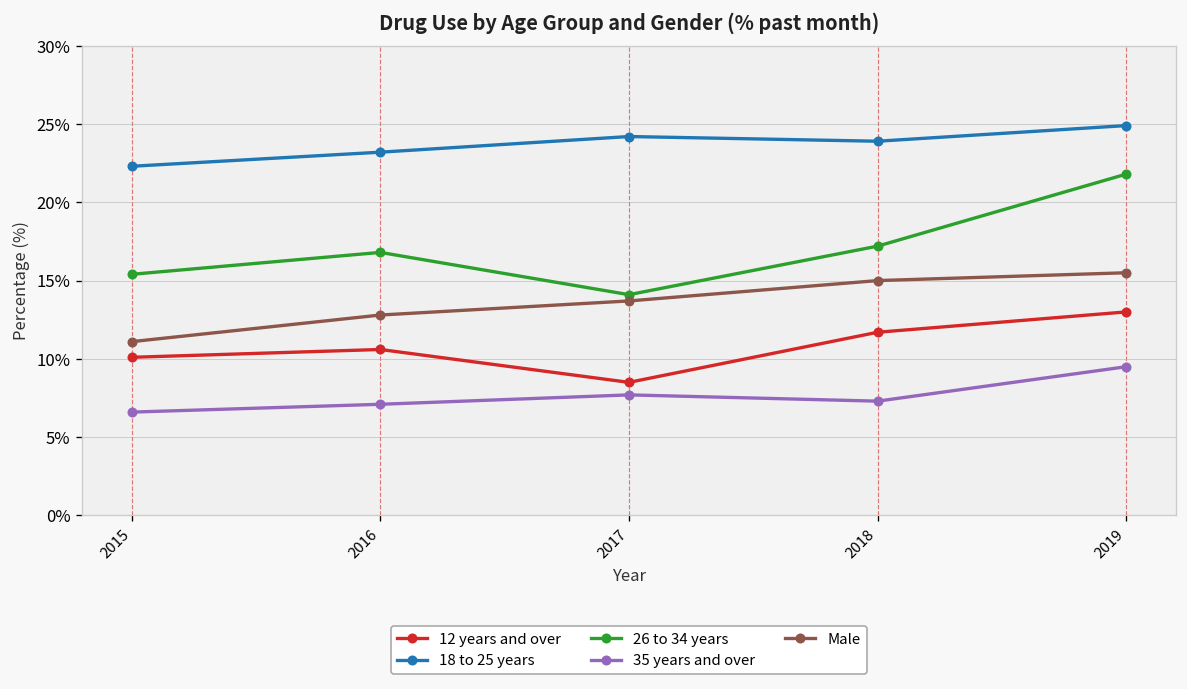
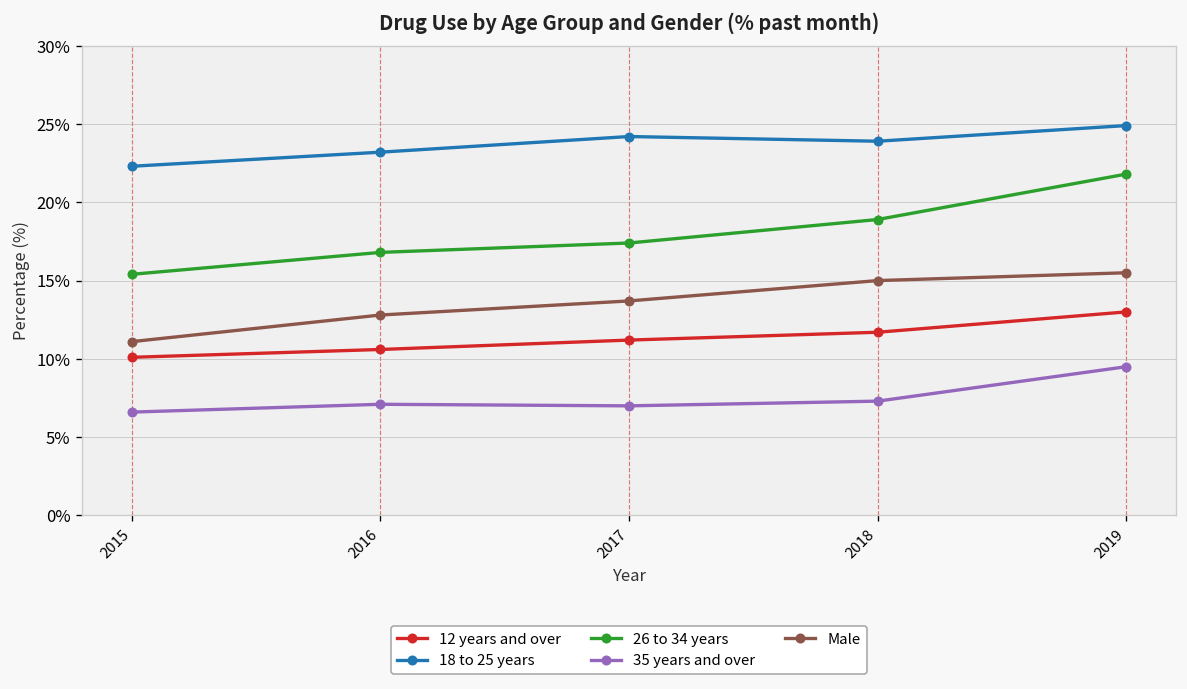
12 years and over, 2017: 8.5% -> 11.2%
26 to 34 years, 2017: 14.1% -> 17.4%
35 years and over, 2017: 7.7% -> 7.0%
26 to 34 years, 2018: 17.2% -> 18.9%
